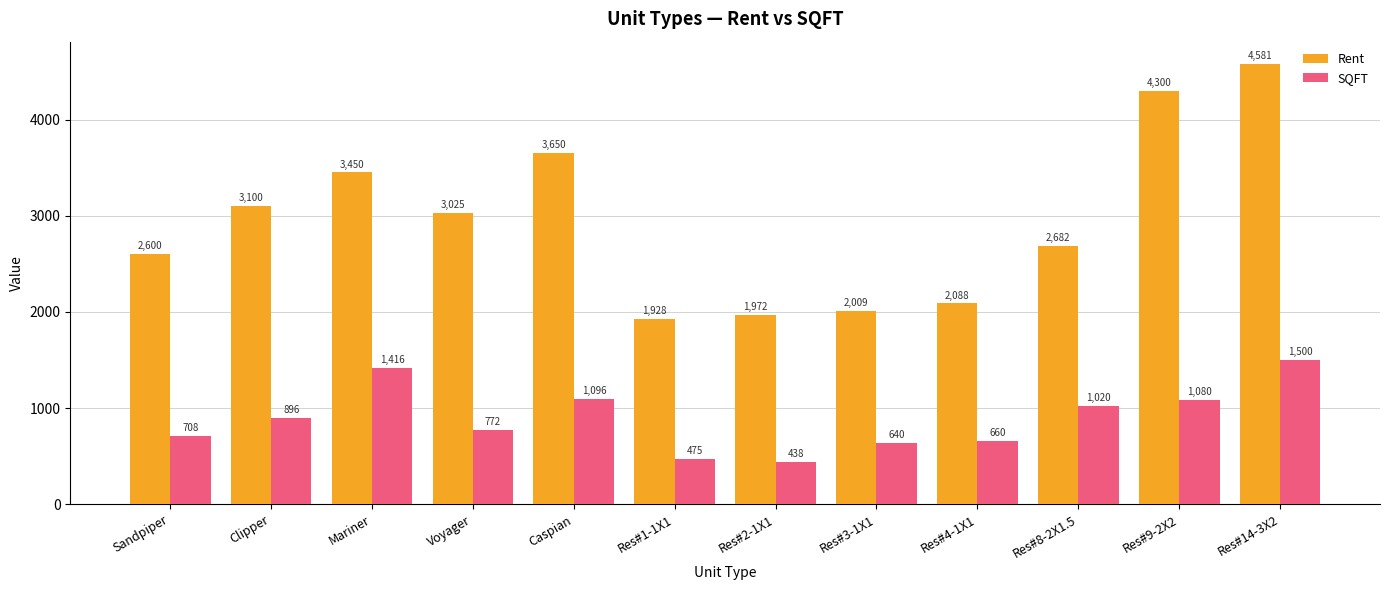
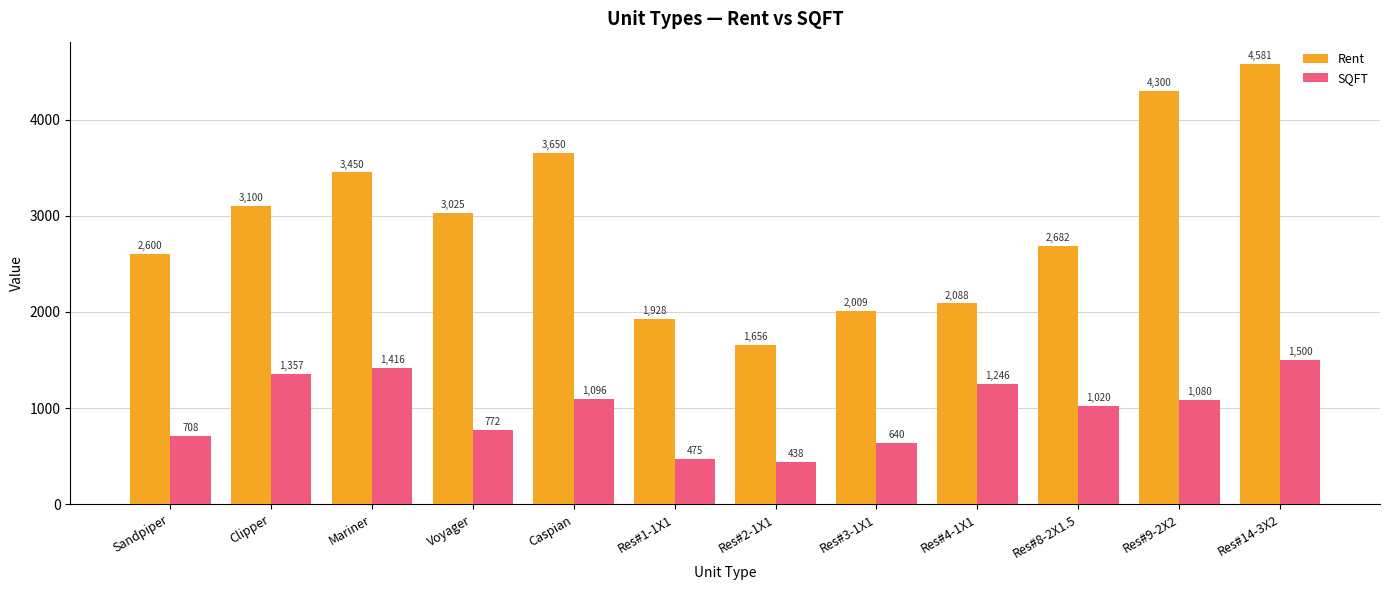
SQFT, Clipper: 896 -> 1,357
Rent, Res#2-1X1: 1,972 -> 1,656
SQFT, Res#4-1X1: 660 -> 1,246
